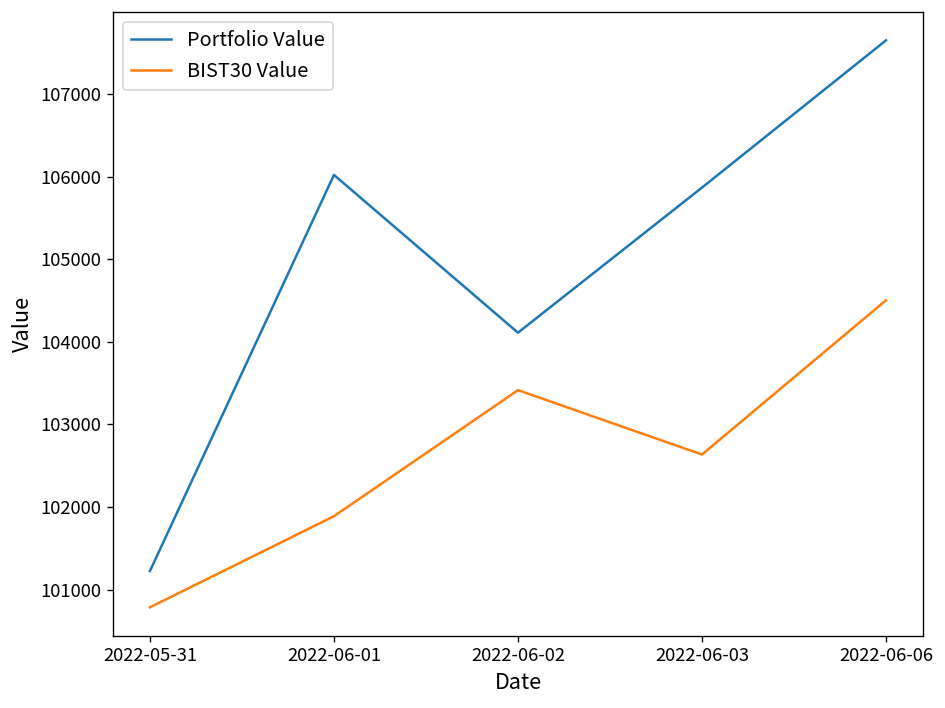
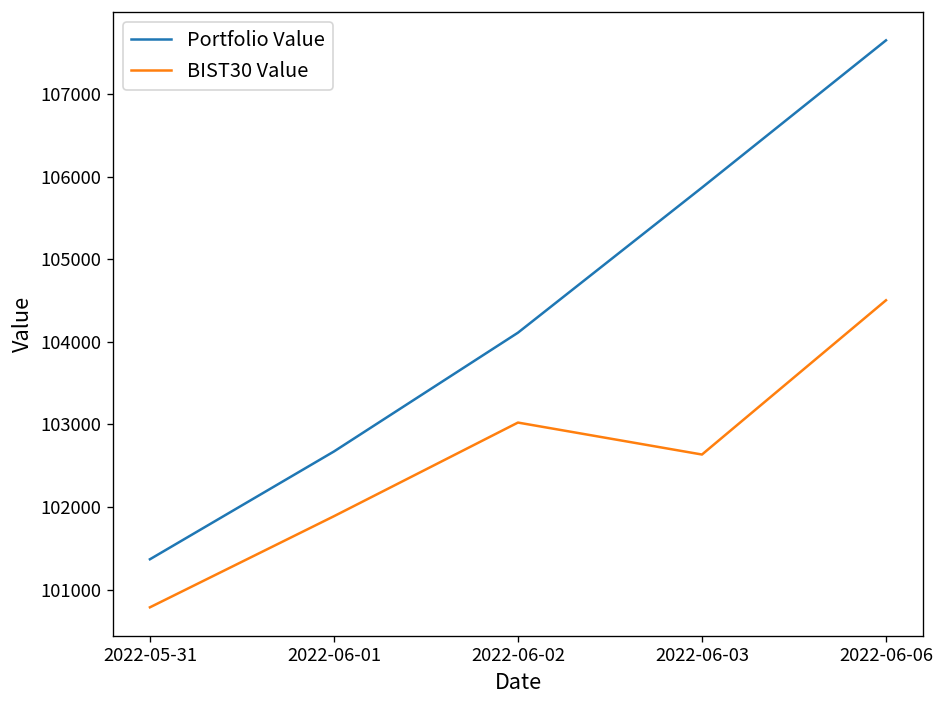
Portfolio Value, 2022-05-31: 101200 -> 101400
Portfolio Value, 2022-06-01: 106000 -> 102700
BIST30 Value, 2022-06-02: 103400 -> 103000
